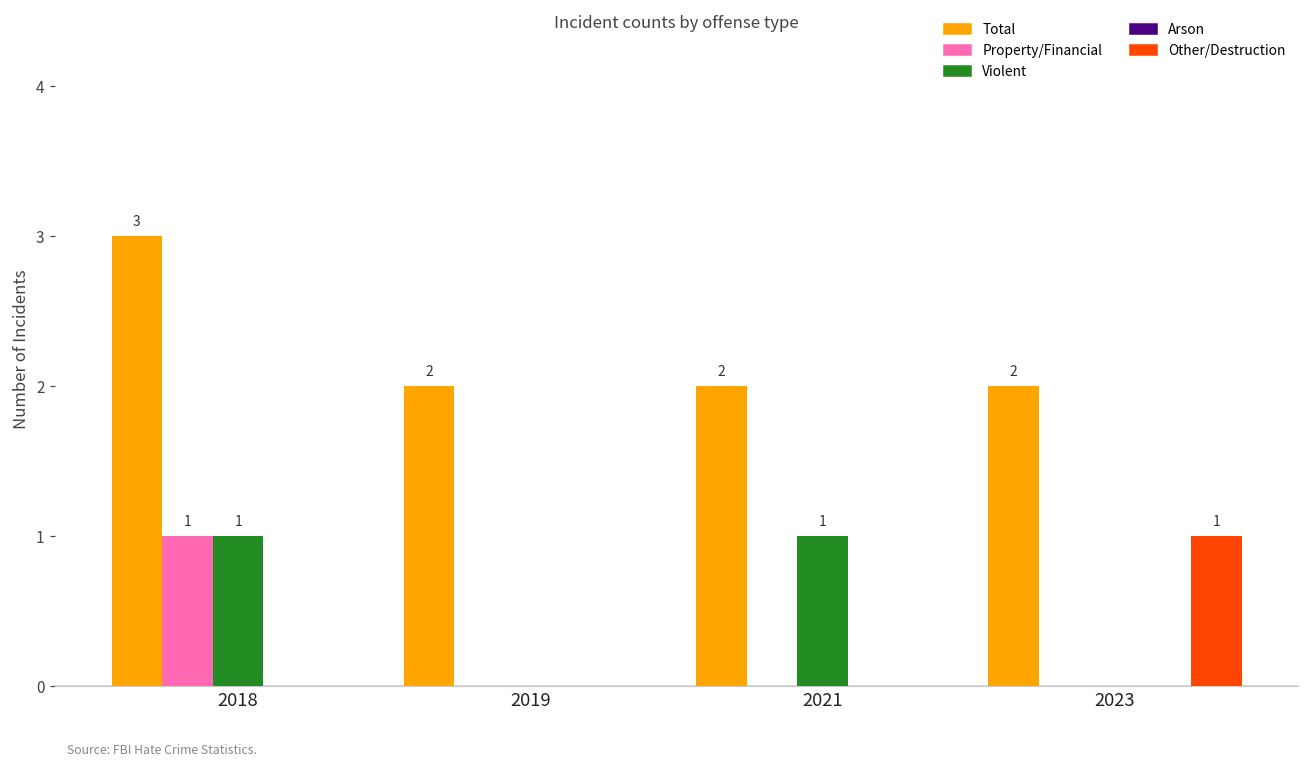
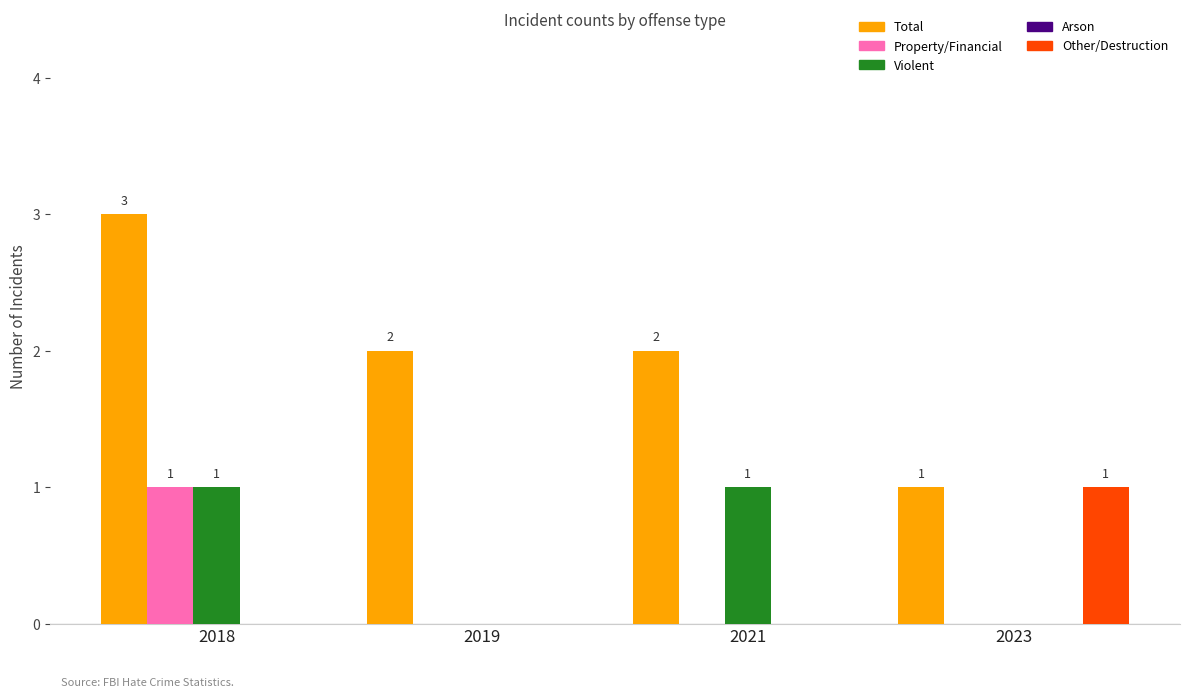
Total, 2023: 2 -> 1
